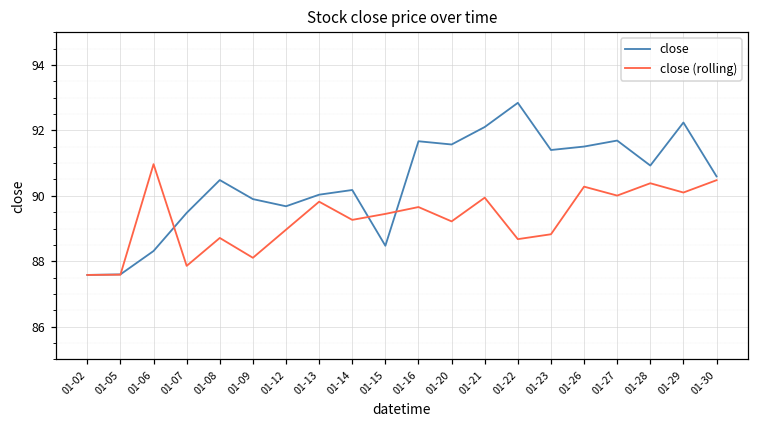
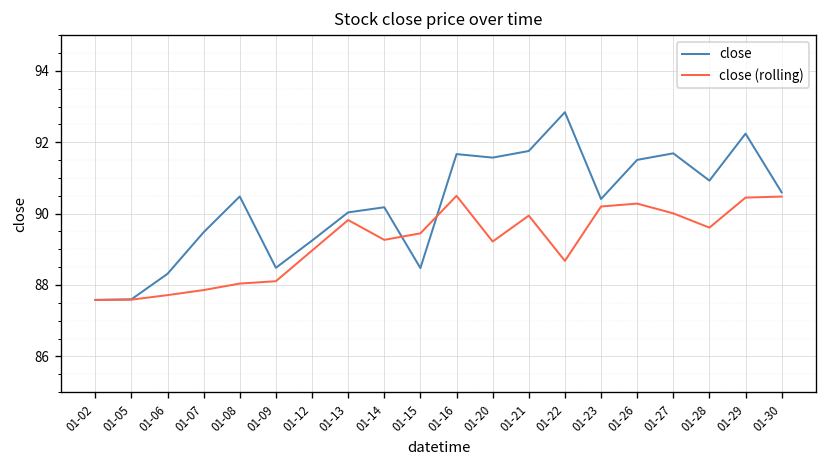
close (rolling), 01-06: 91.0 -> 87.7
close (rolling), 01-08: 88.7 -> 88.0
close, 01-09: 89.9 -> 88.5
close, 01-12: 89.7 -> 89.2
close (rolling), 01-16: 89.7 -> 90.5
close, 01-21: 92.1 -> 91.8
close, 01-23: 91.4 -> 90.4
close (rolling), 01-23: 88.8 -> 90.2
close (rolling), 01-28: 90.4 -> 89.6
close (rolling), 01-29: 90.1 -> 90.4
